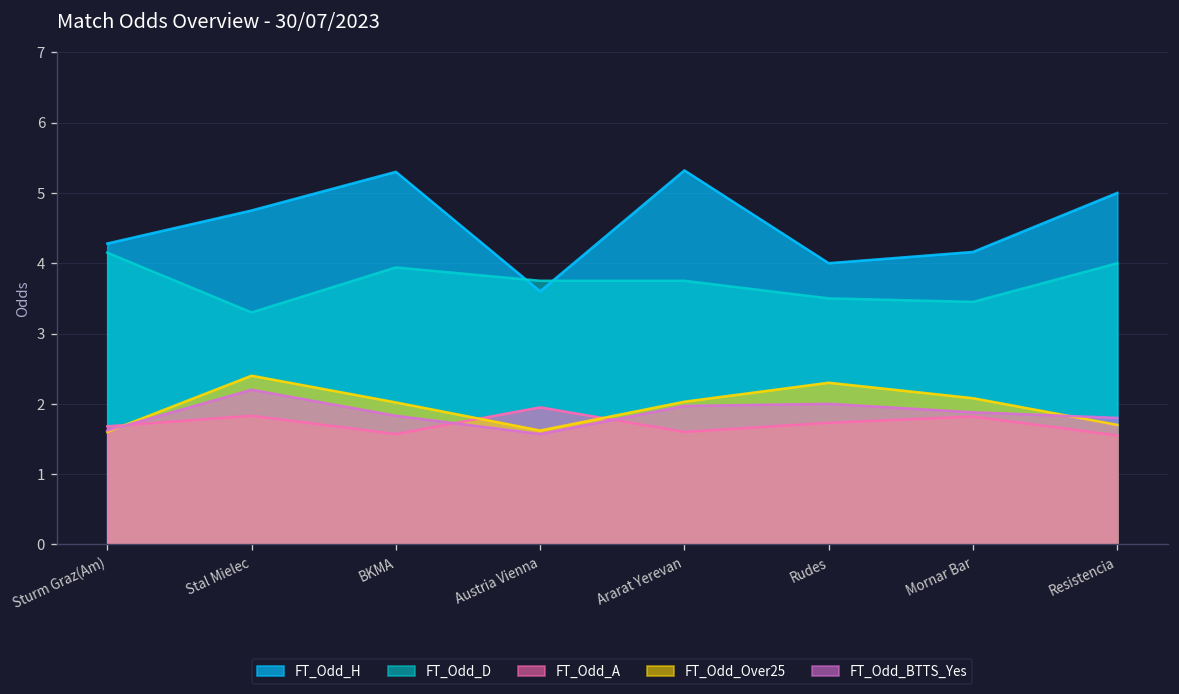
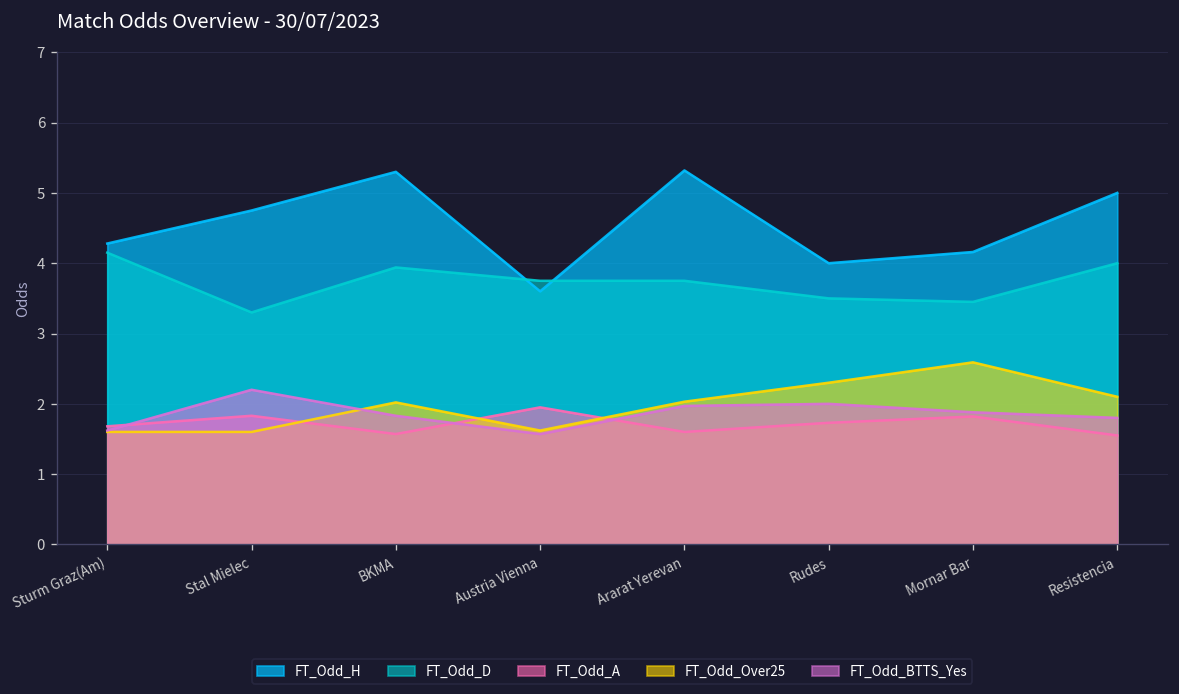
FT_Odd_Over25, Stal Mielec: 2.4 -> 1.6
FT_Odd_Over25, Mornar Bar: 2.1 -> 2.6
FT_Odd_Over25, Resistencia: 1.7 -> 2.1
